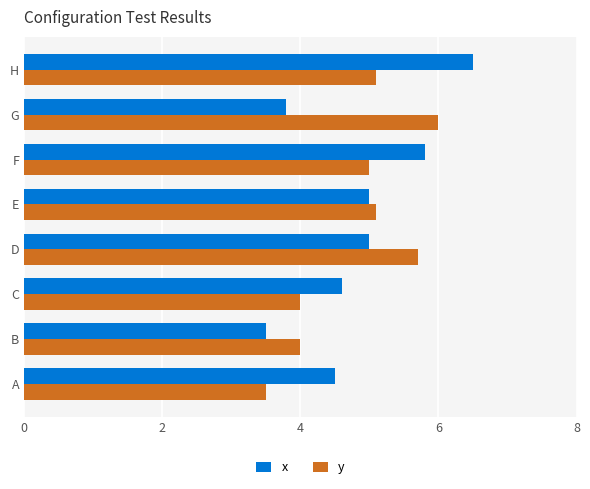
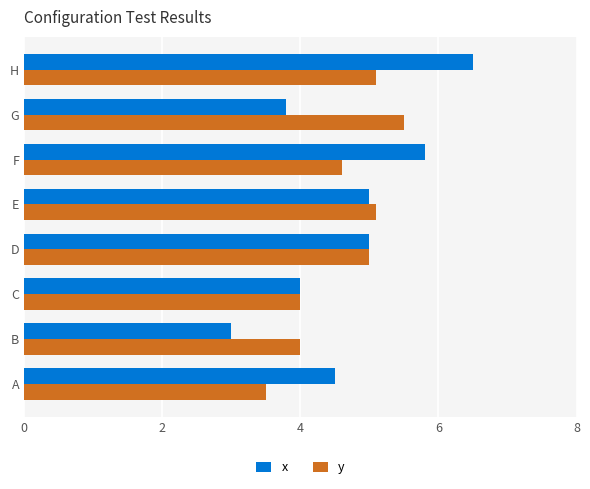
y, G: 6.0 -> 5.5
y, F: 5.0 -> 4.6
y, D: 5.7 -> 5.0
x, C: 4.6 -> 4.0
x, B: 3.5 -> 3.0
